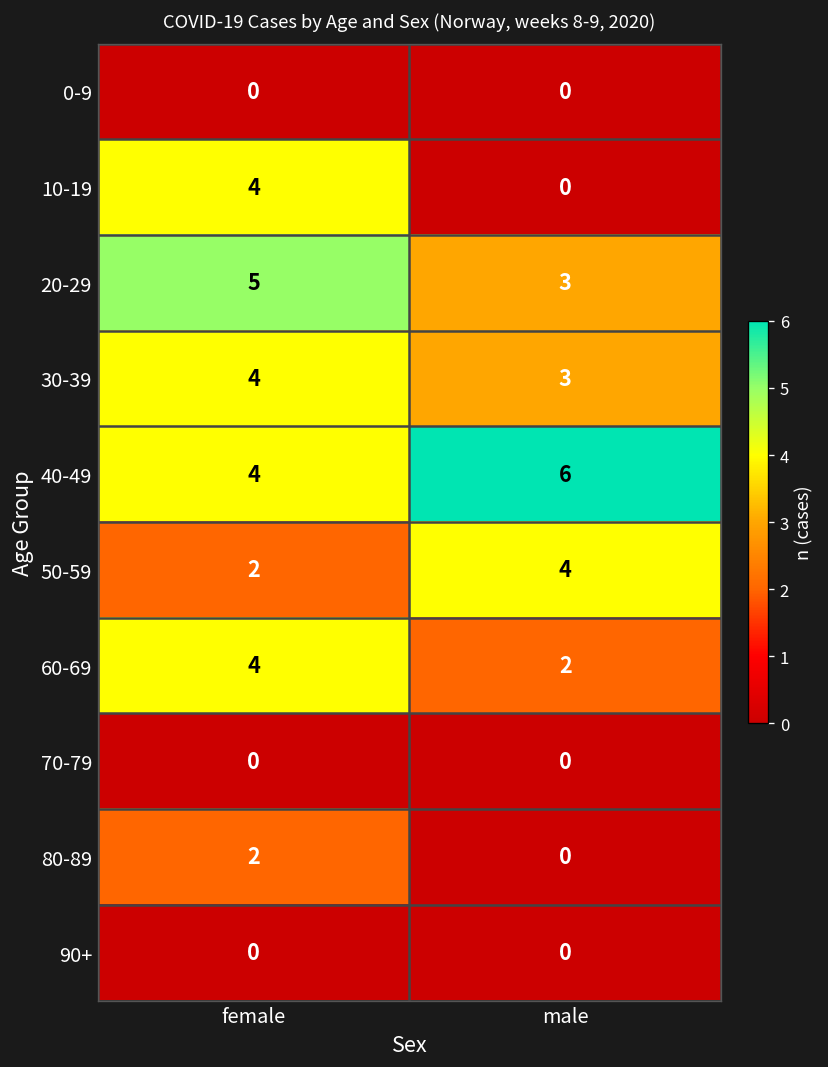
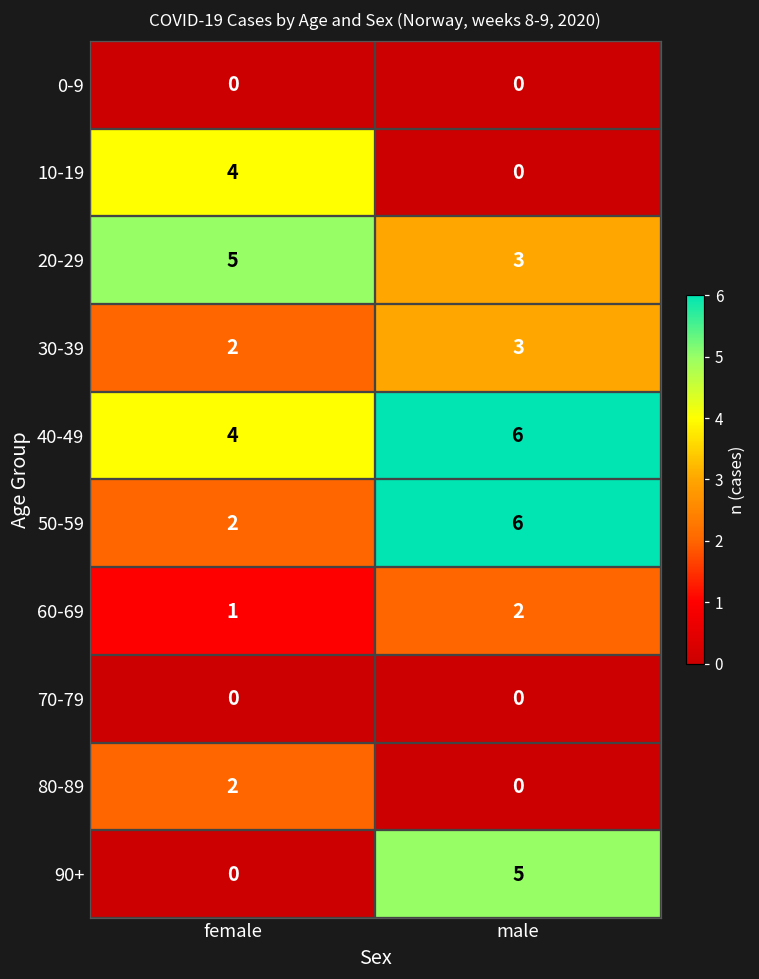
30-39, female: 4 -> 2
50-59, male: 4 -> 6
60-69, female: 4 -> 1
90+, male: 0 -> 5
